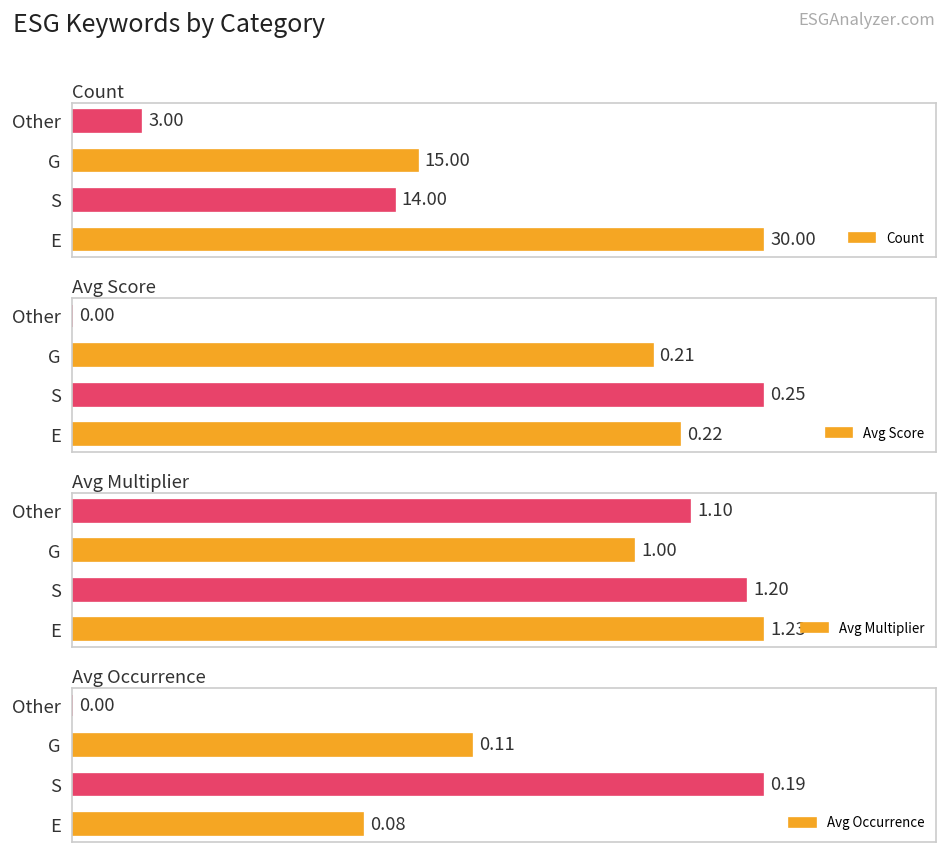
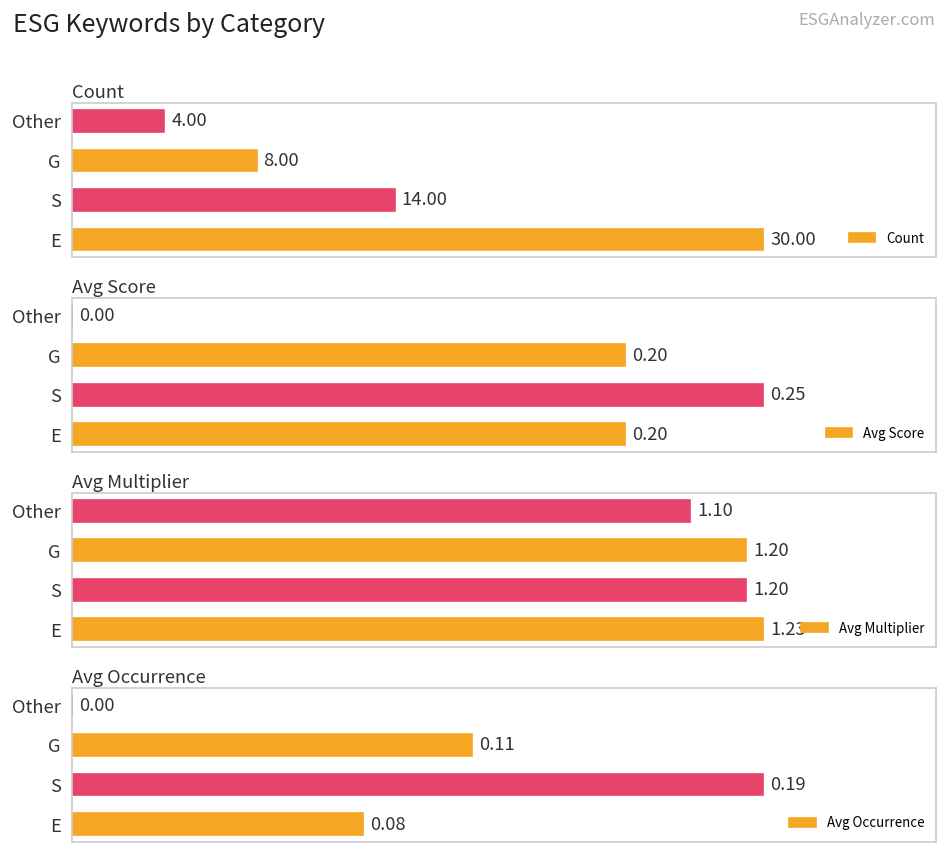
Count, Other: 3.00 -> 4.00
Count, G: 15.00 -> 8.00
Avg Score, G: 0.21 -> 0.20
Avg Score, E: 0.22 -> 0.20
Avg Multiplier, G: 1.00 -> 1.20
